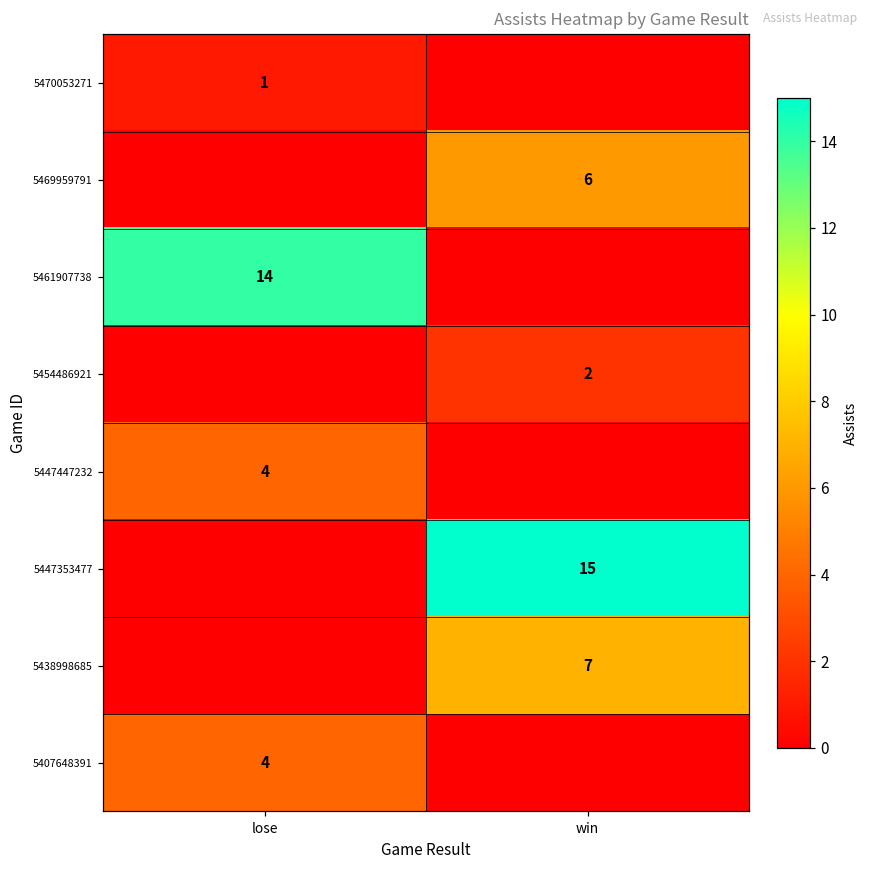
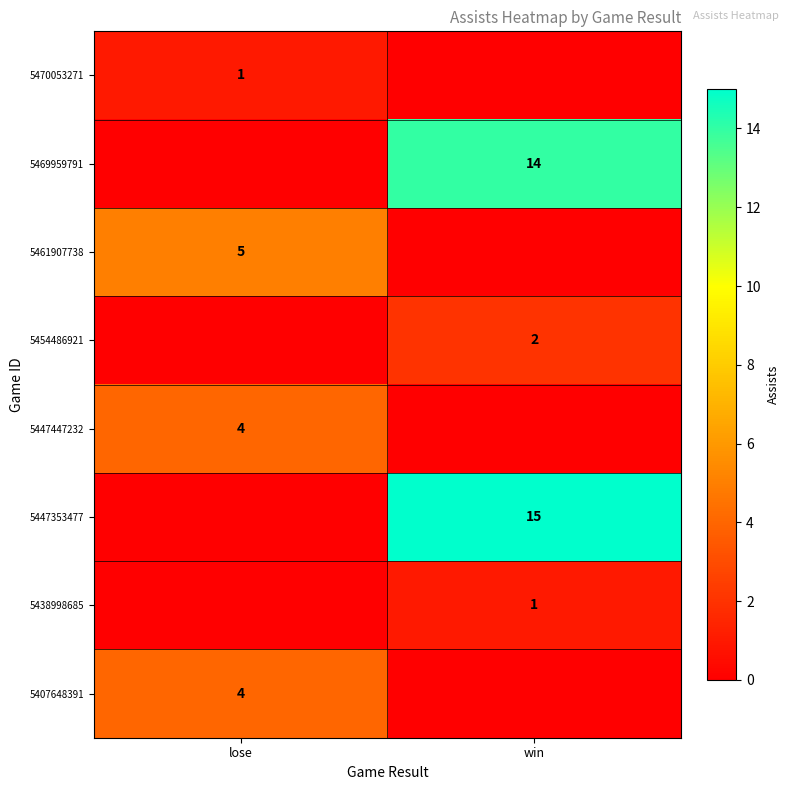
5469959791, win: 6 -> 14
5461907738, lose: 14 -> 5
5438998685, win: 7 -> 1
